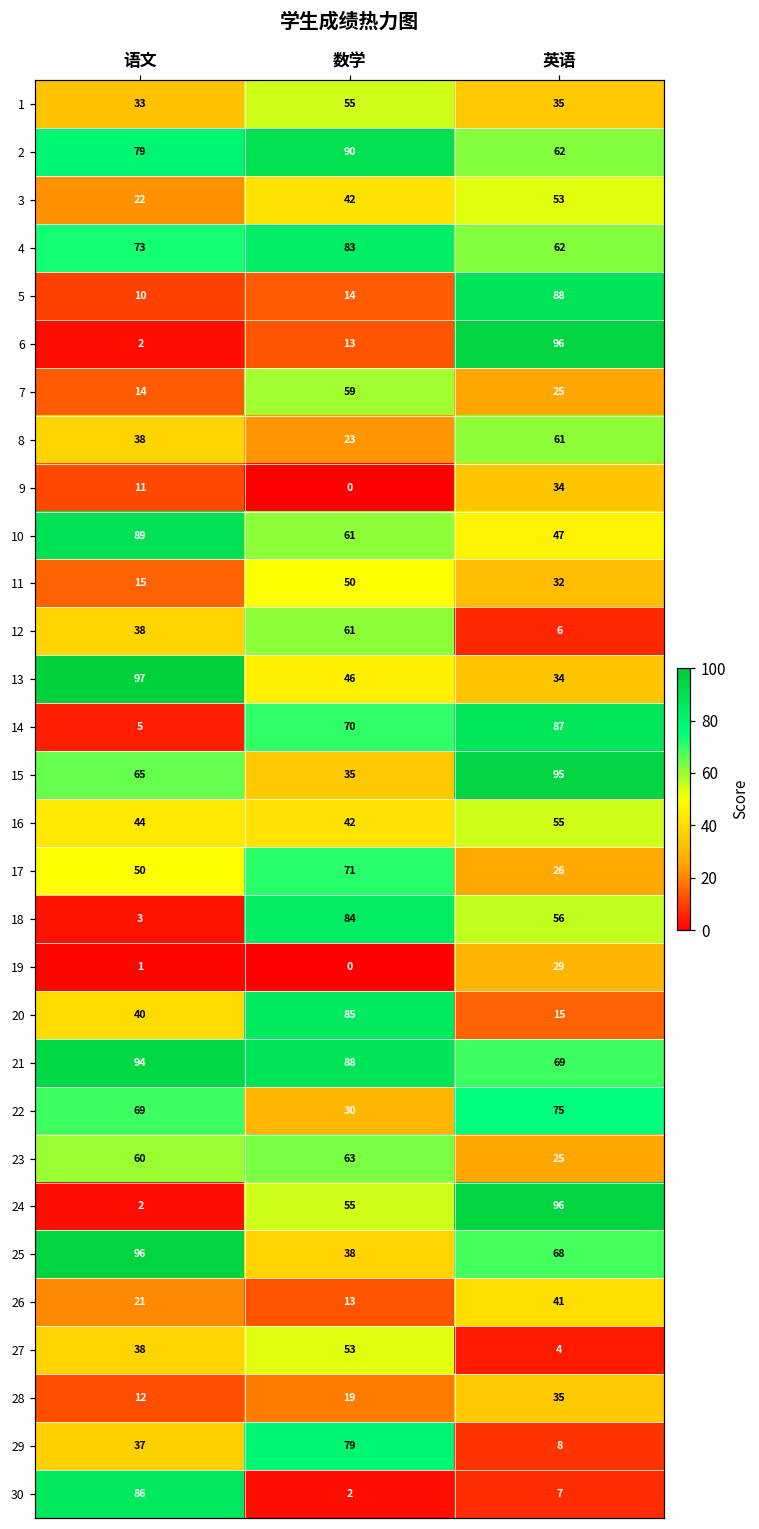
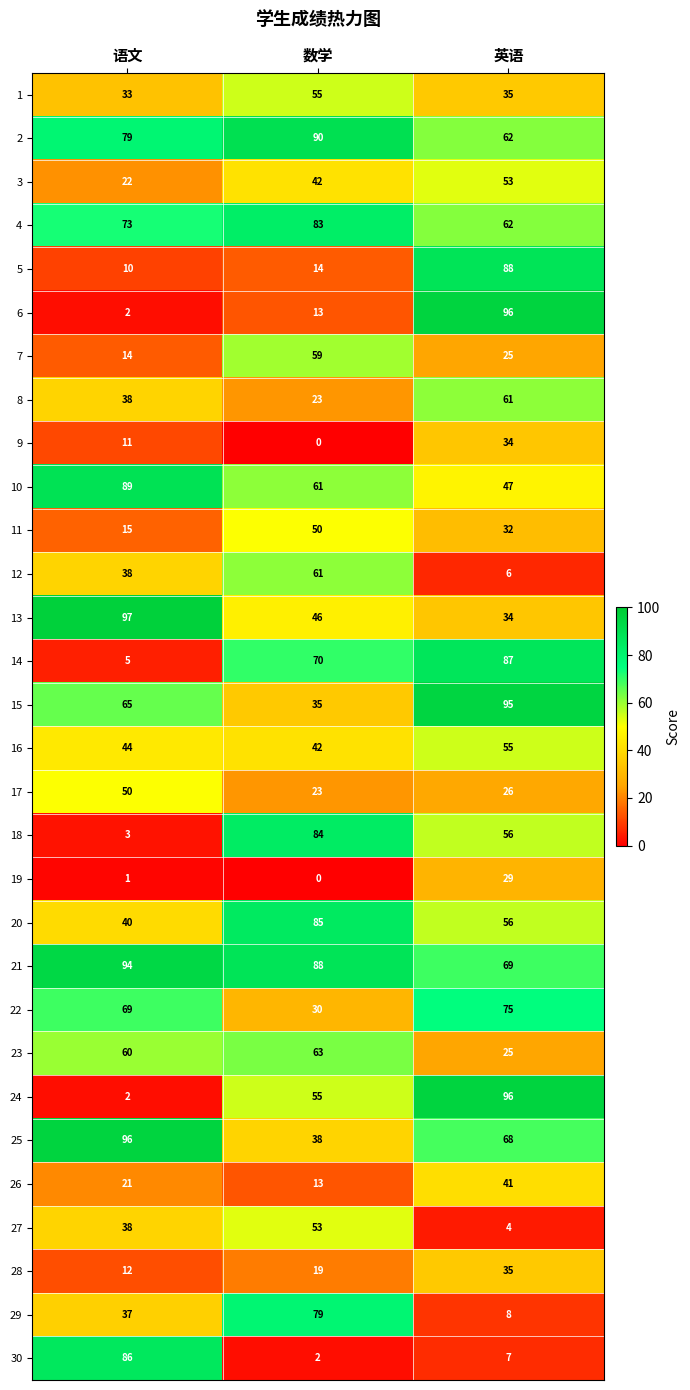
17, 数学: 71 -> 23
20, 英语: 15 -> 56
